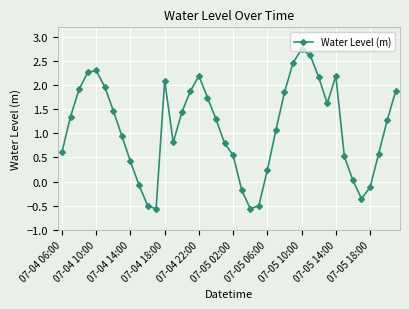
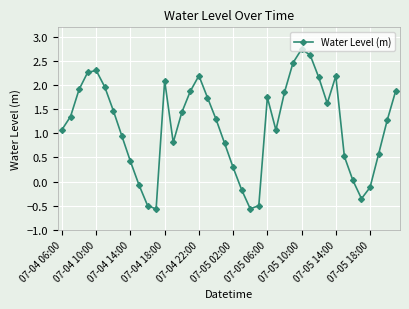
07-04 06:00: 0.6 -> 1.1
07-05 02:00: 0.5 -> 0.3
07-05 06:00: 0.2 -> 1.7
